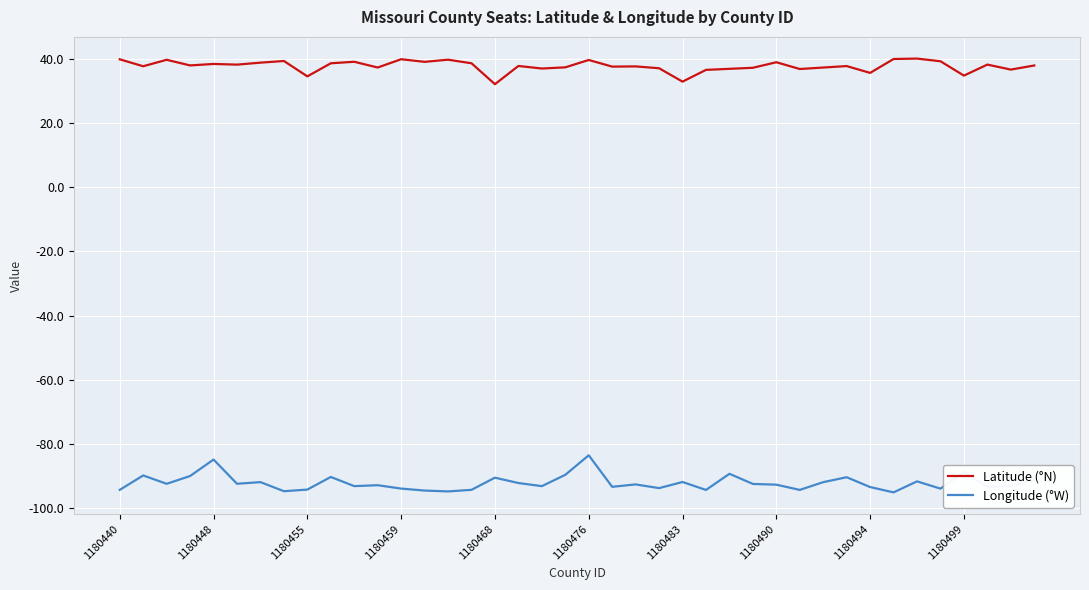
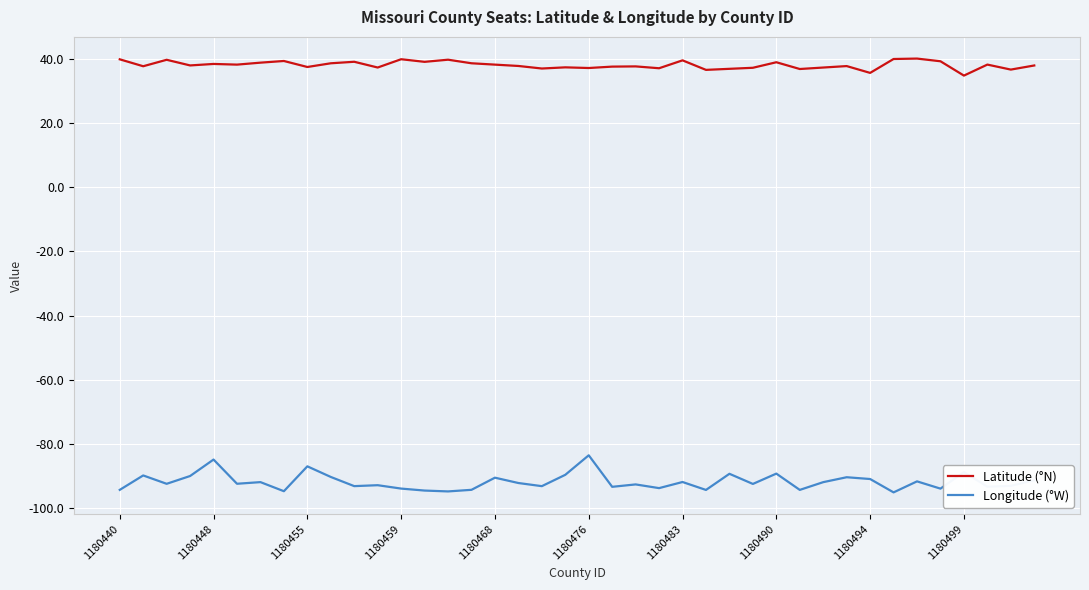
Latitude (°N), 1180455: 35 -> 37
Longitude (°W), 1180455: -94 -> -87
Latitude (°N), 1180468: 32 -> 38
Latitude (°N), 1180476: 40 -> 37
Latitude (°N), 1180483: 33 -> 40
Longitude (°W), 1180490: -93 -> -89
Longitude (°W), 1180494: -93 -> -91
